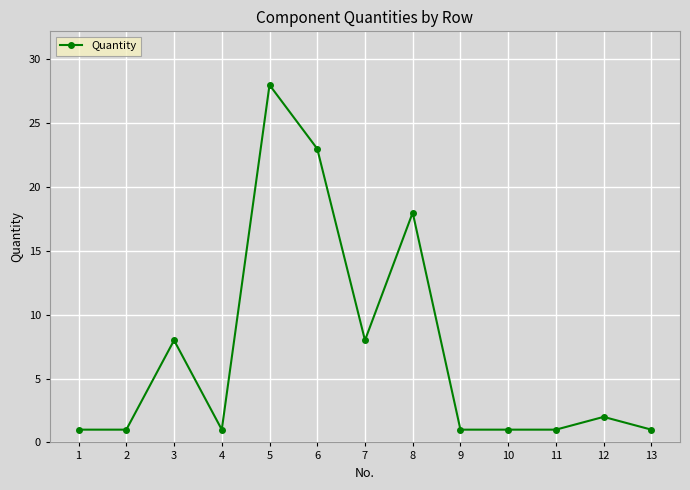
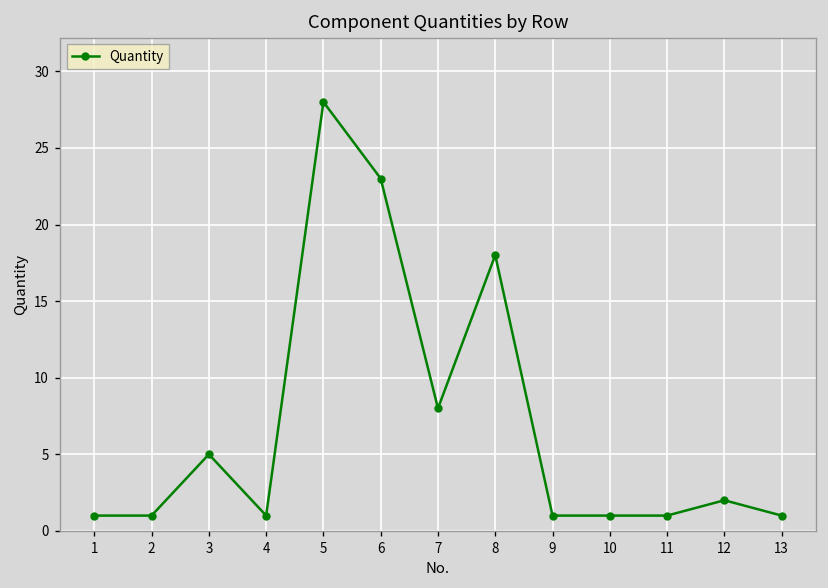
3: 8 -> 5
